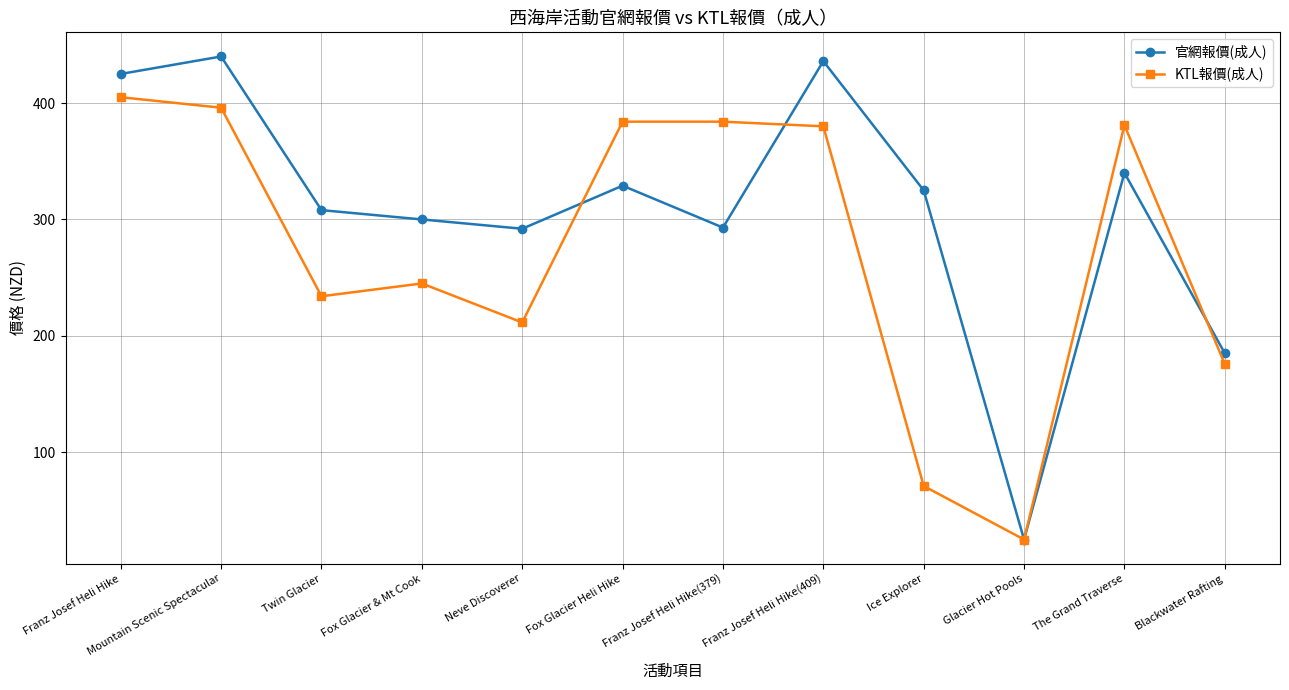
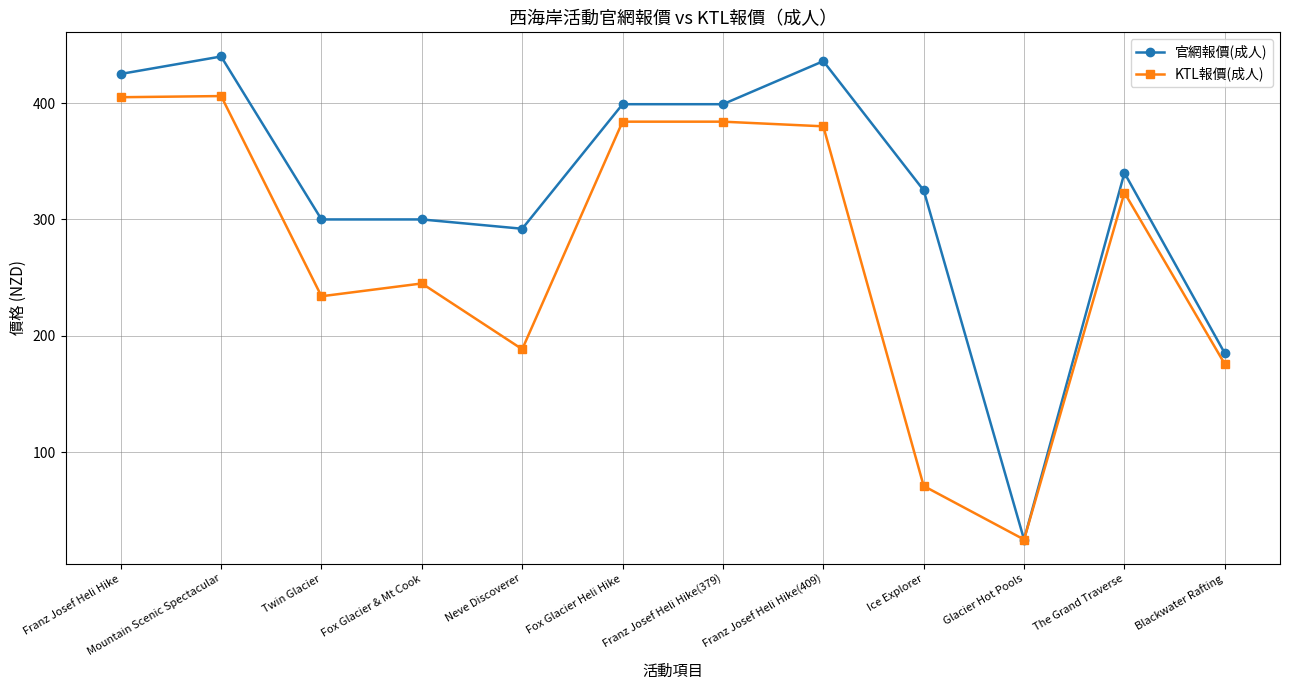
KTL報價(成人), Mountain Scenic Spectacular: 396 -> 406
官網報價(成人), Twin Glacier: 308 -> 300
KTL報價(成人), Neve Discoverer: 212 -> 189
官網報價(成人), Fox Glacier Heli Hike: 329 -> 399
官網報價(成人), Franz Josef Heli Hike(379): 293 -> 399
KTL報價(成人), The Grand Traverse: 381 -> 323
